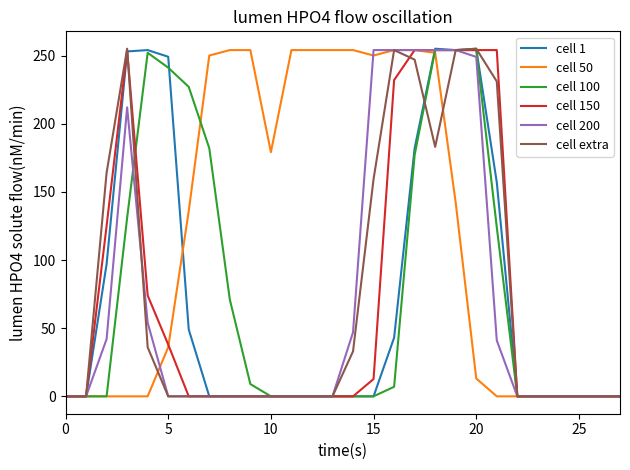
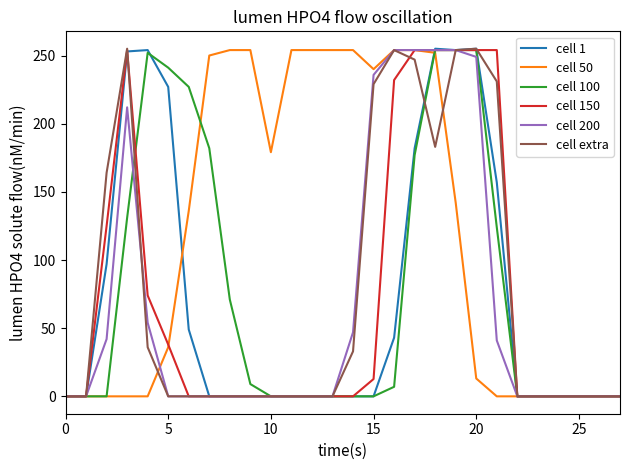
cell 1, 5: 249 -> 227
cell 50, 15: 250 -> 240
cell 200, 15: 254 -> 236
cell extra, 15: 159 -> 229
